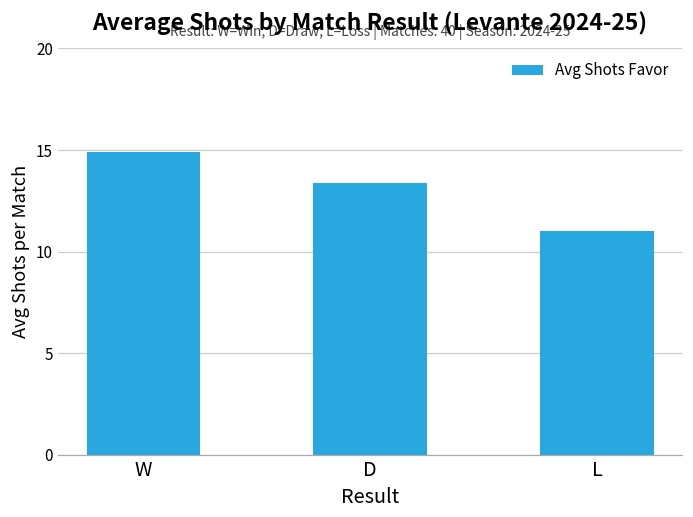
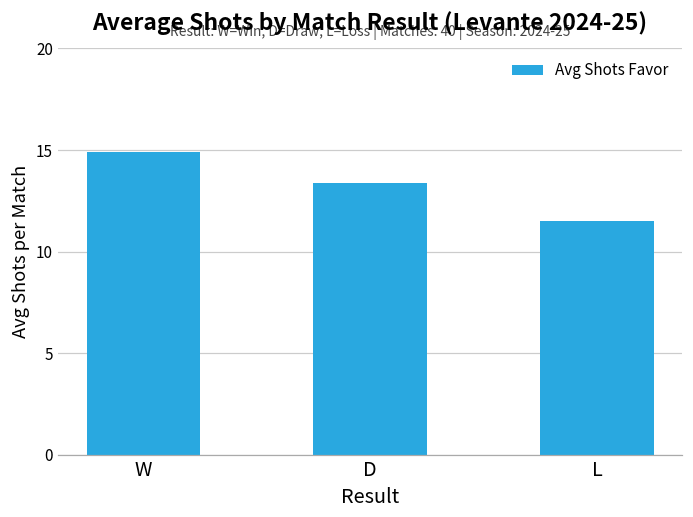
L: 11.0 -> 11.5
